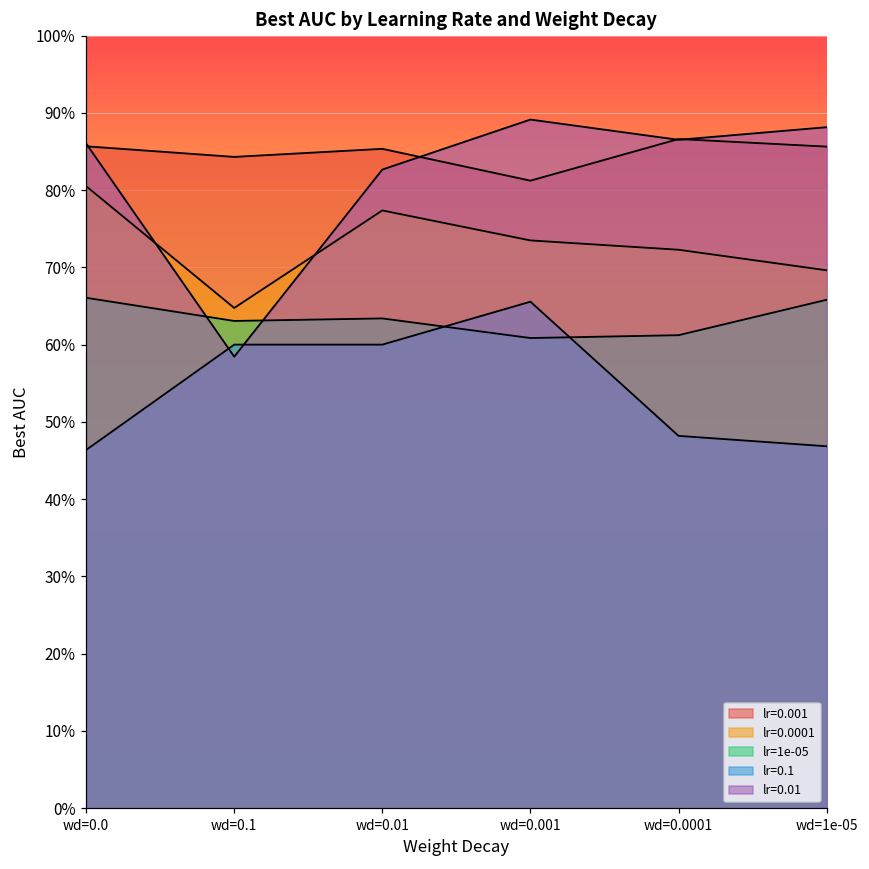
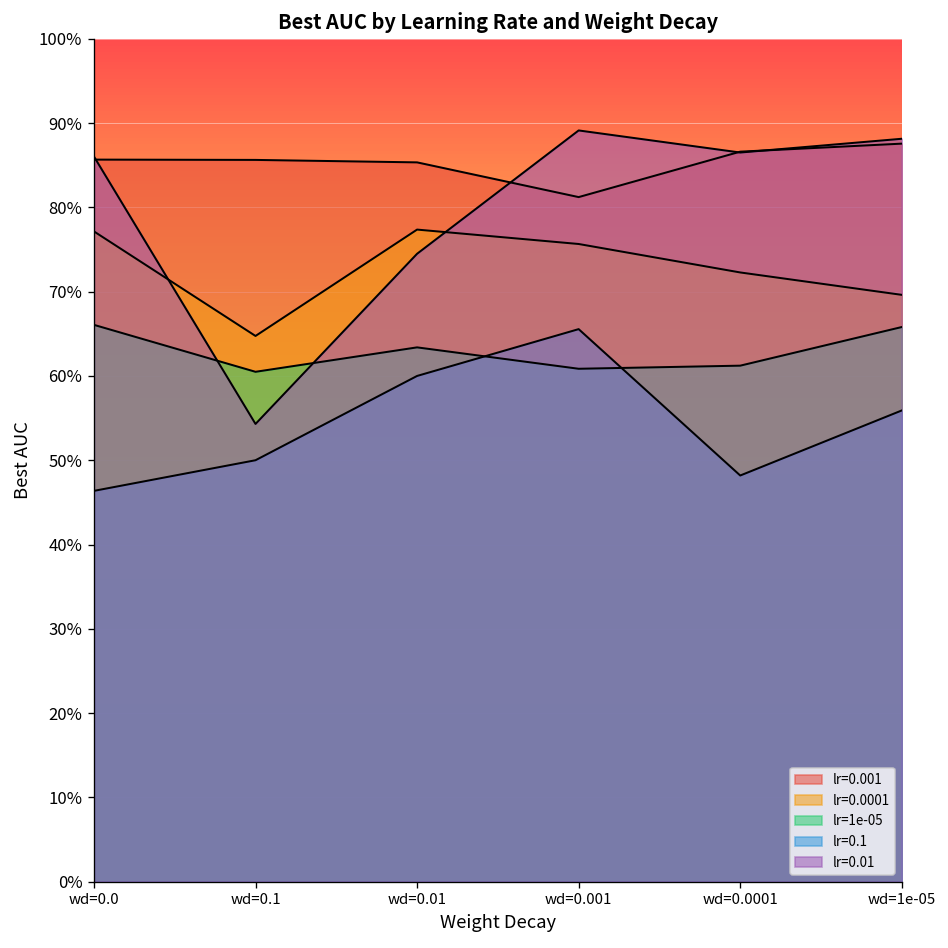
lr=0.0001, wd=0.0: 81% -> 77%
lr=0.001, wd=0.1: 84% -> 86%
lr=1e-05, wd=0.1: 63% -> 60%
lr=0.1, wd=0.1: 60% -> 50%
lr=0.01, wd=0.1: 58% -> 54%
lr=0.01, wd=0.01: 83% -> 74%
lr=0.0001, wd=0.001: 73% -> 76%
lr=0.001, wd=1e-05: 86% -> 88%
lr=0.1, wd=1e-05: 47% -> 56%
